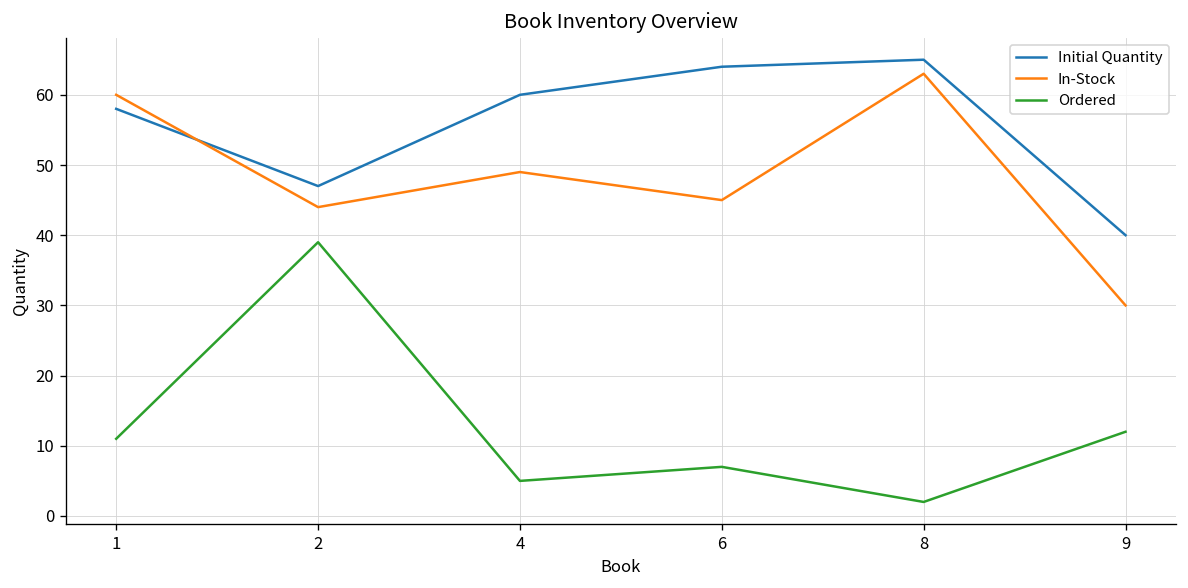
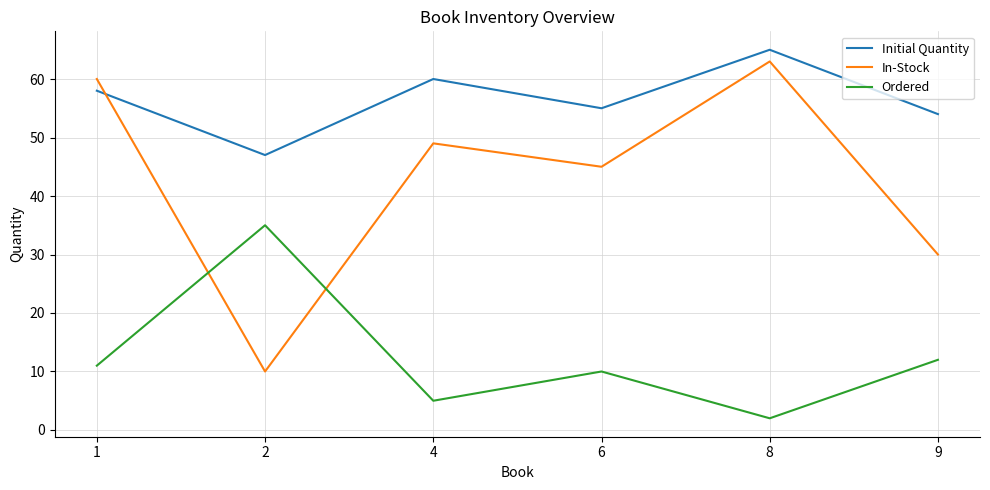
In-Stock, 2: 44 -> 10
Ordered, 2: 39 -> 35
Initial Quantity, 6: 64 -> 55
Ordered, 6: 7 -> 10
Initial Quantity, 9: 40 -> 54
